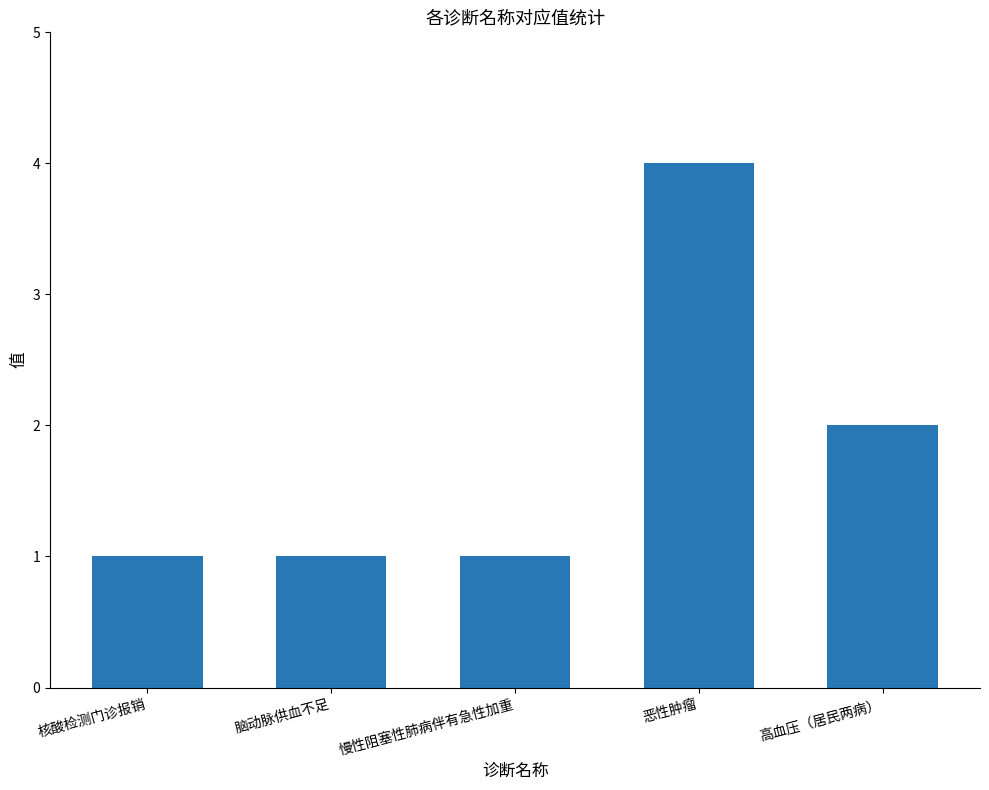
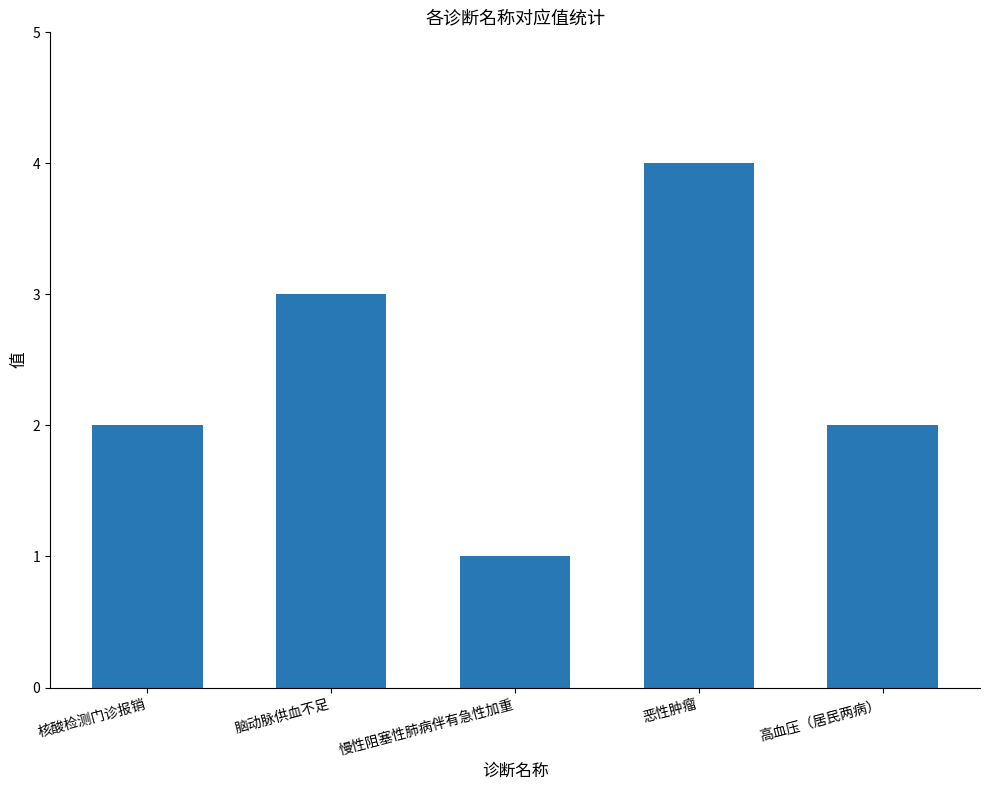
核酸检测门诊报销: 1 -> 2
脑动脉供血不足: 1 -> 3
